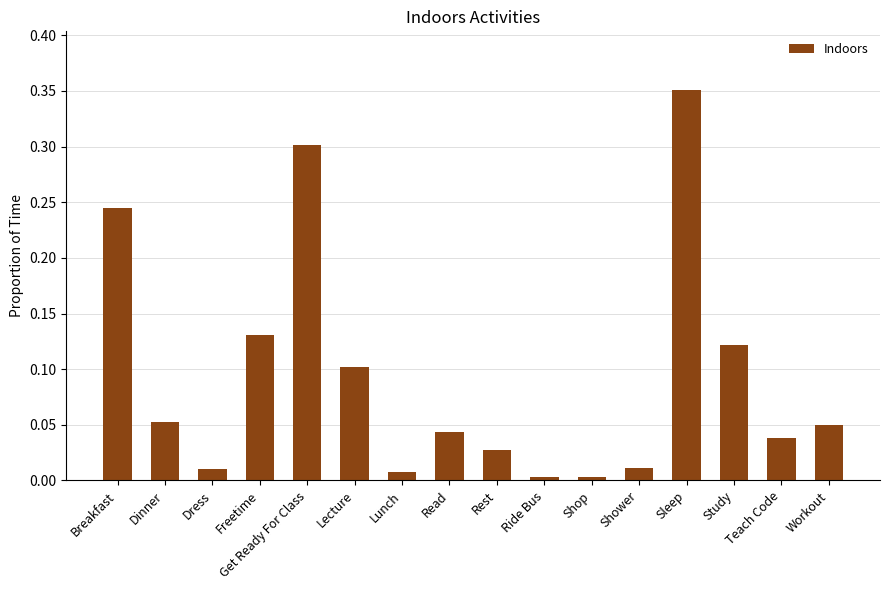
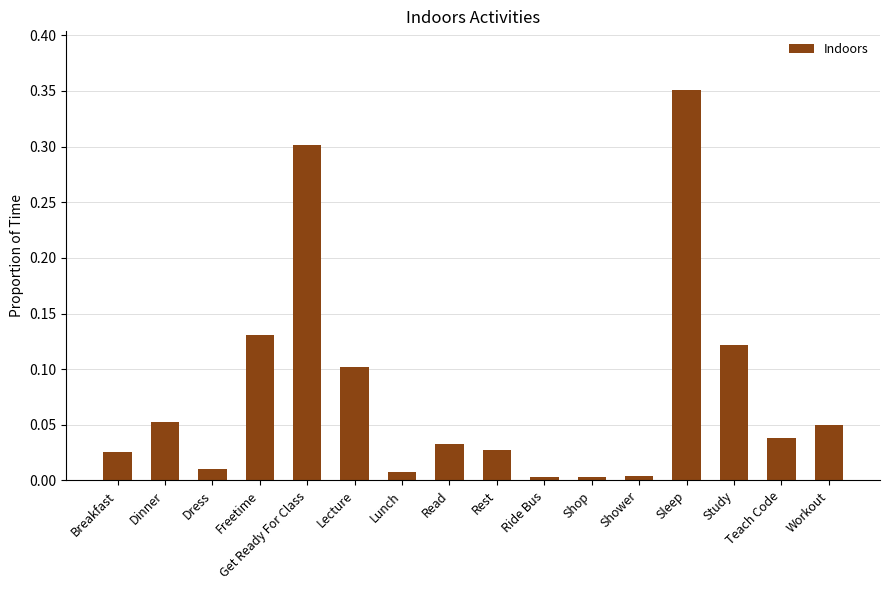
Breakfast: 0.244 -> 0.026
Read: 0.044 -> 0.033
Shower: 0.011 -> 0.004
